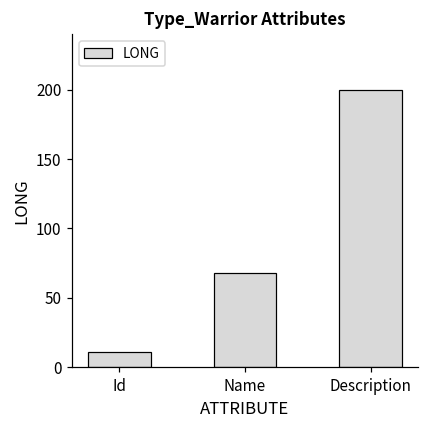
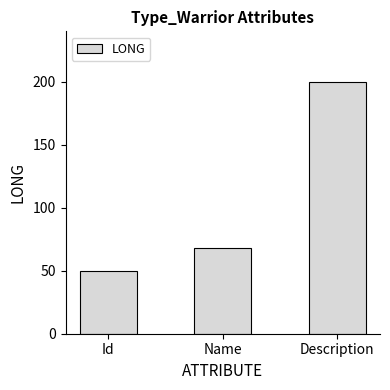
Id: 11 -> 49
